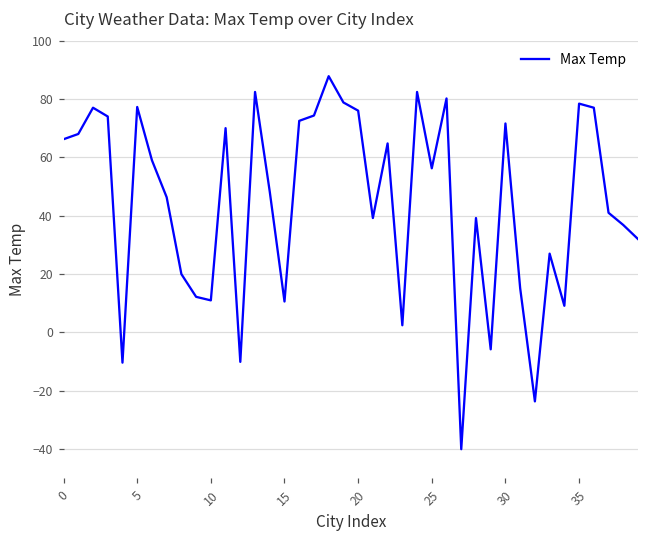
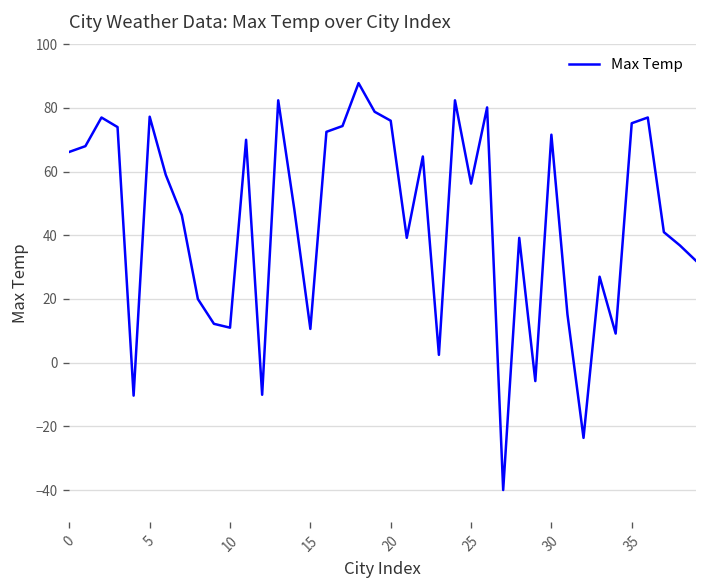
35: 78 -> 75
